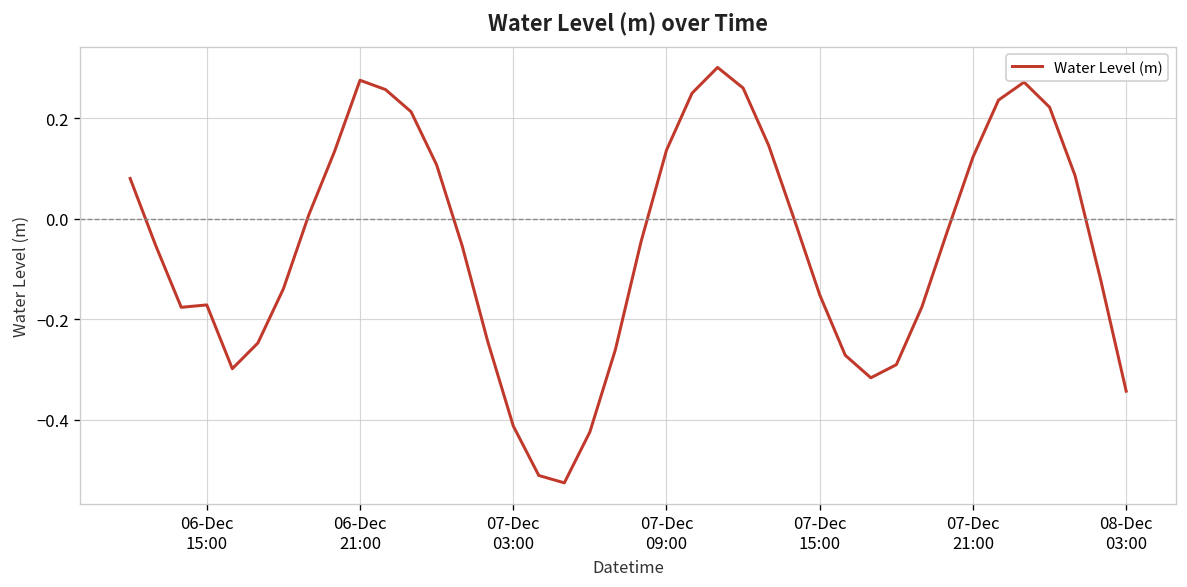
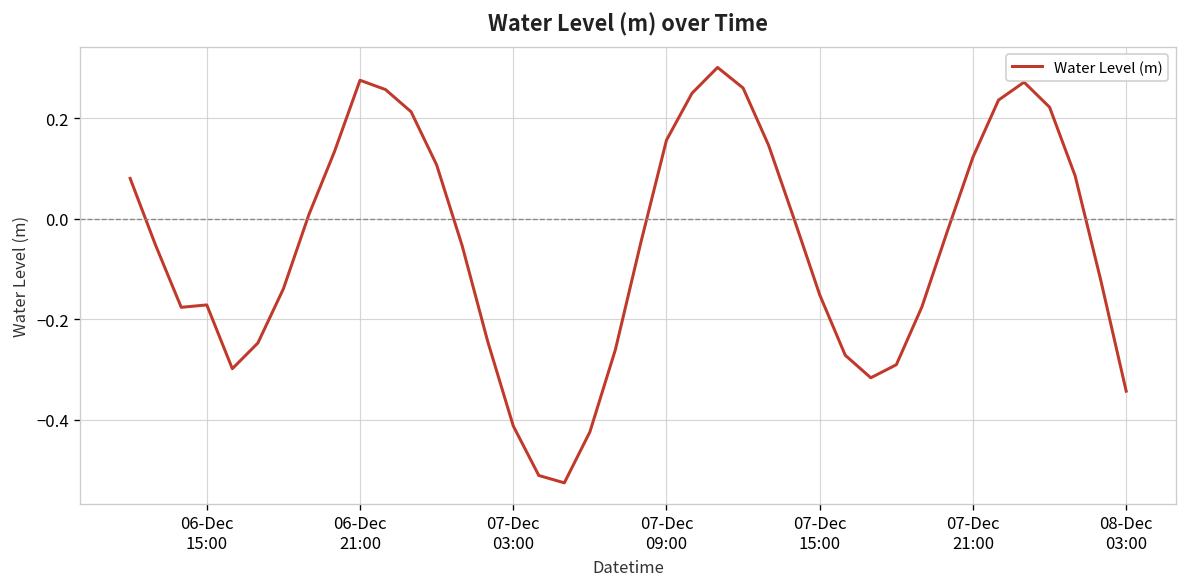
07-Dec 09:00: 0.14 -> 0.16
